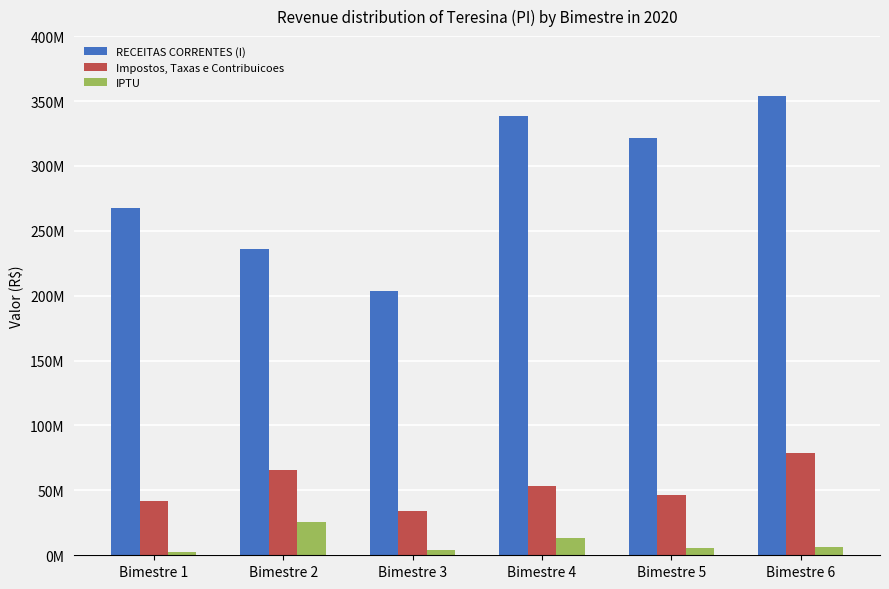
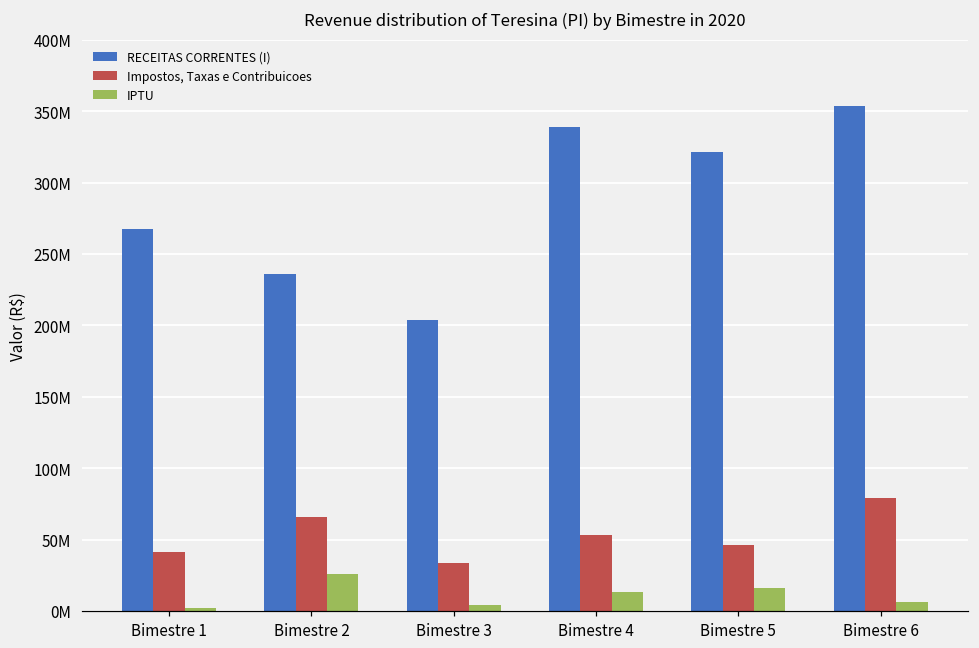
IPTU, Bimestre 5: 5000000 -> 16000000
